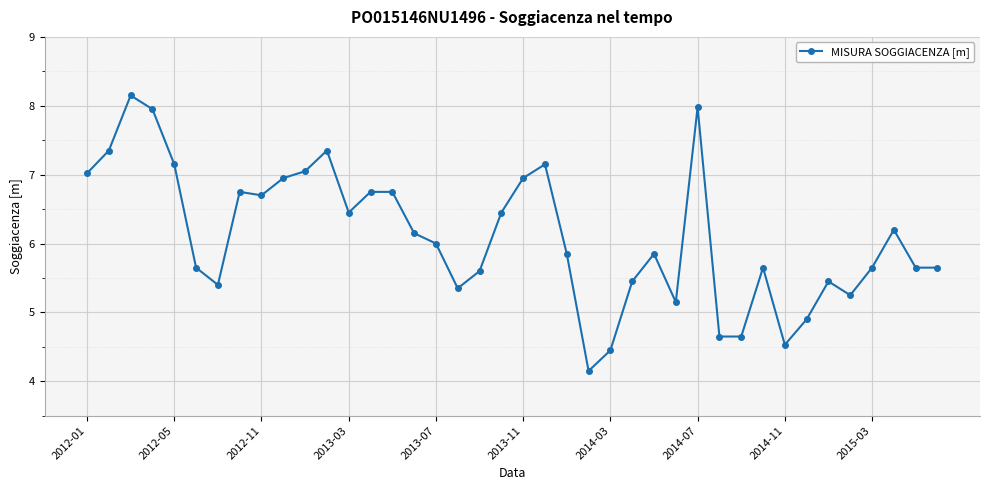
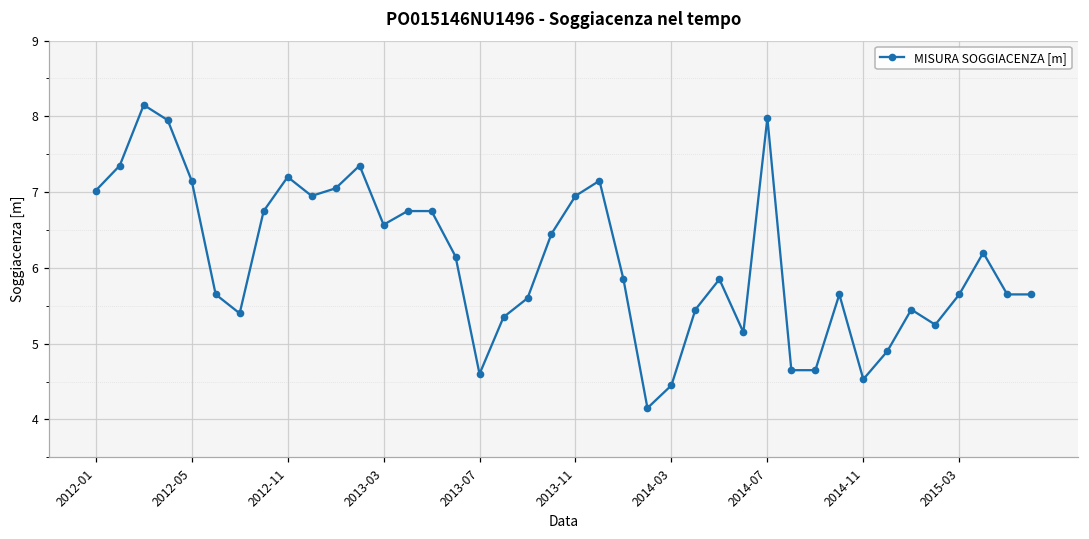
2012-11: 6.7 -> 7.2
2013-03: 6.5 -> 6.6
2013-07: 6.0 -> 4.6
